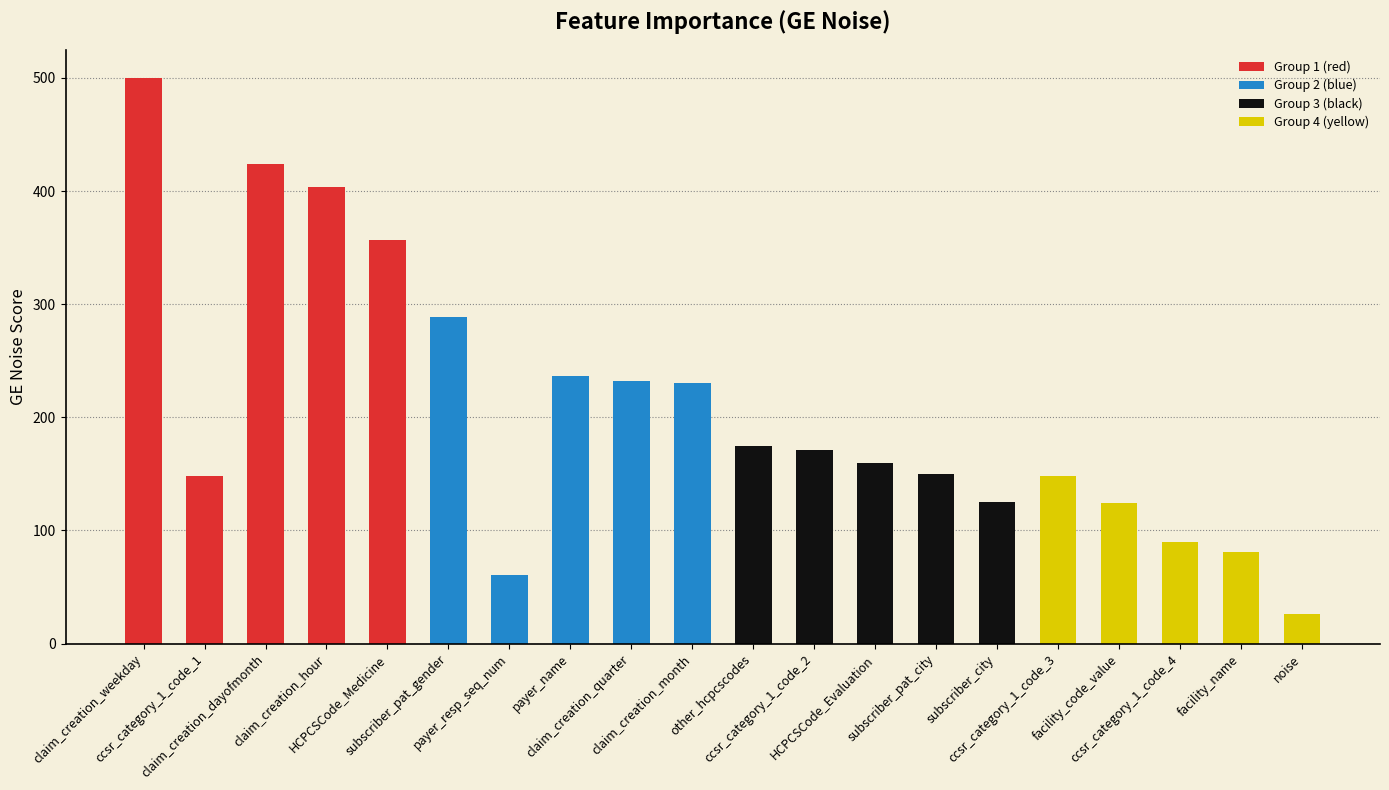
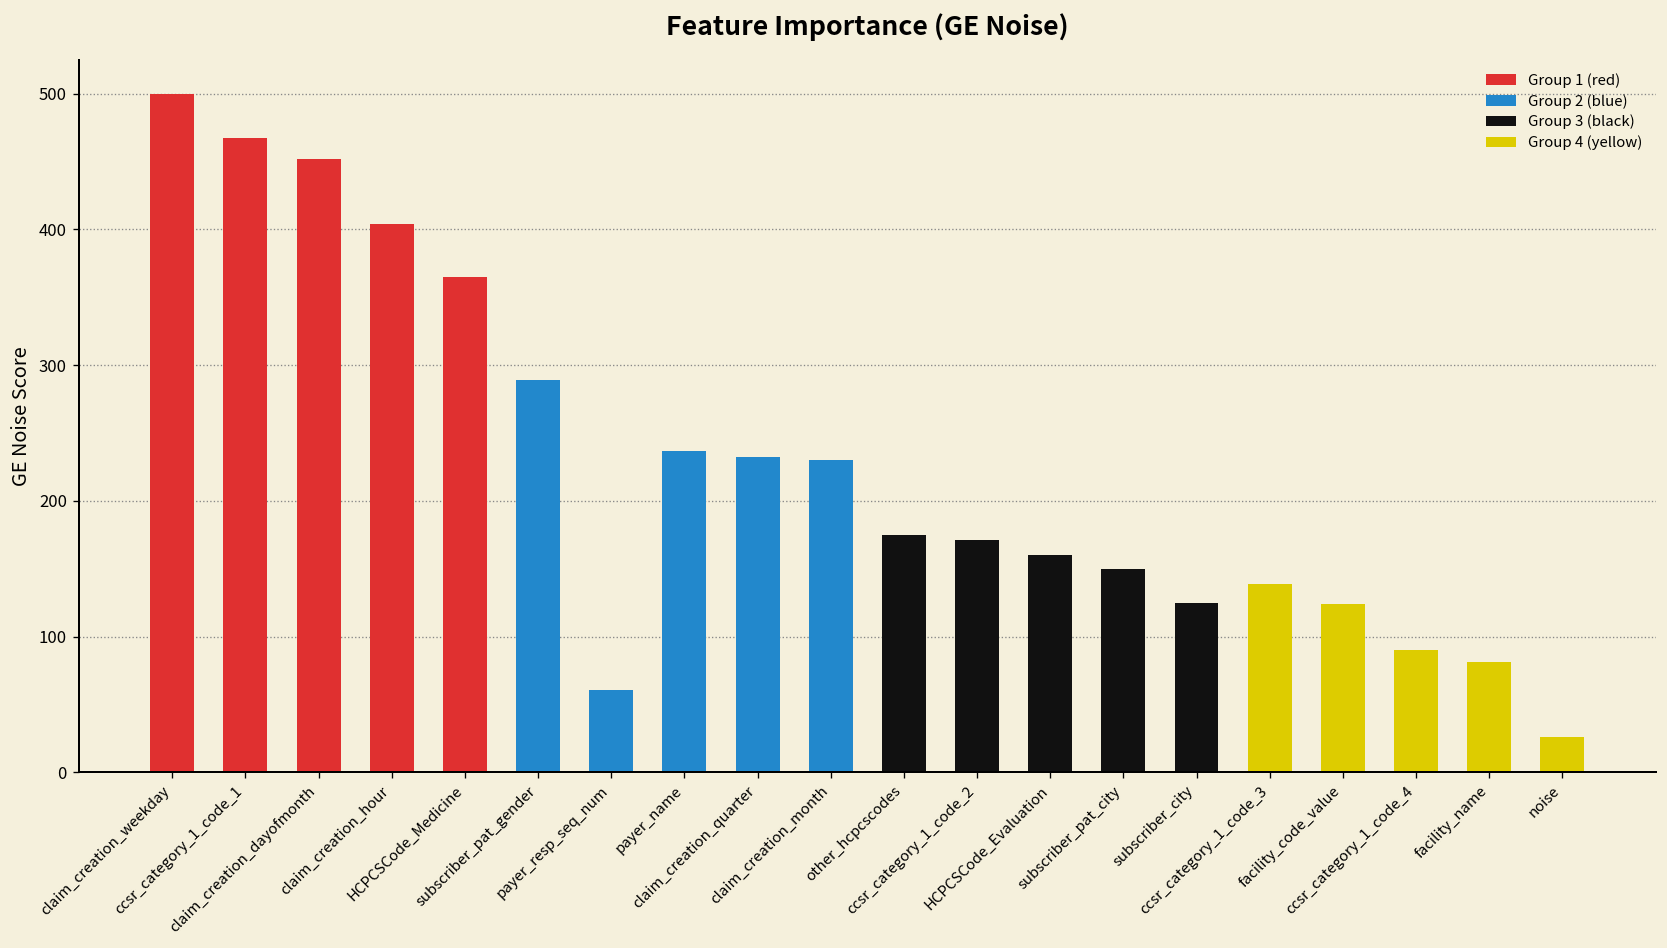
ccsr_category_1_code_1: 148 -> 467
claim_creation_dayofmonth: 424 -> 452
HCPCSCode_Medicine: 357 -> 365
ccsr_category_1_code_3: 148 -> 139
